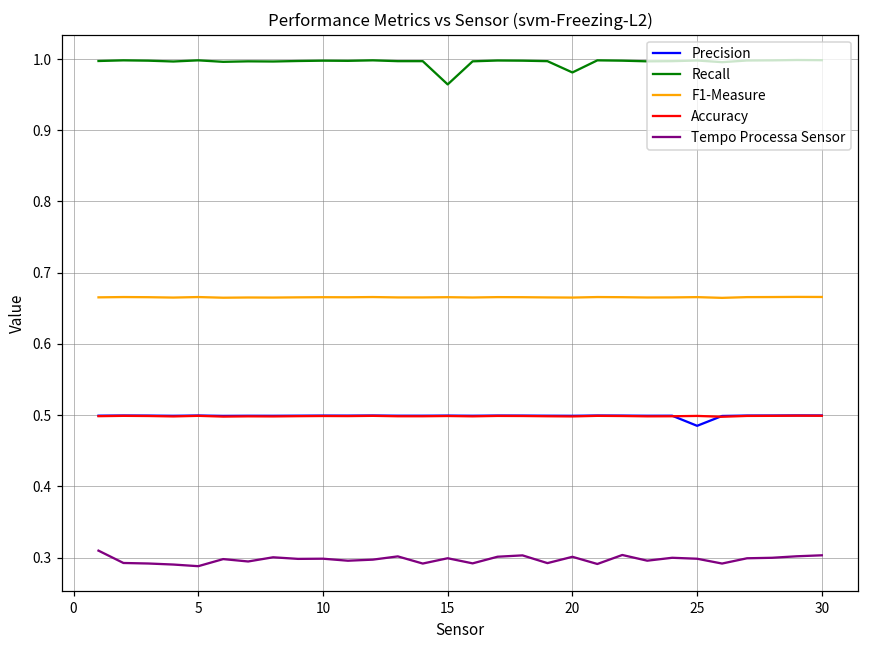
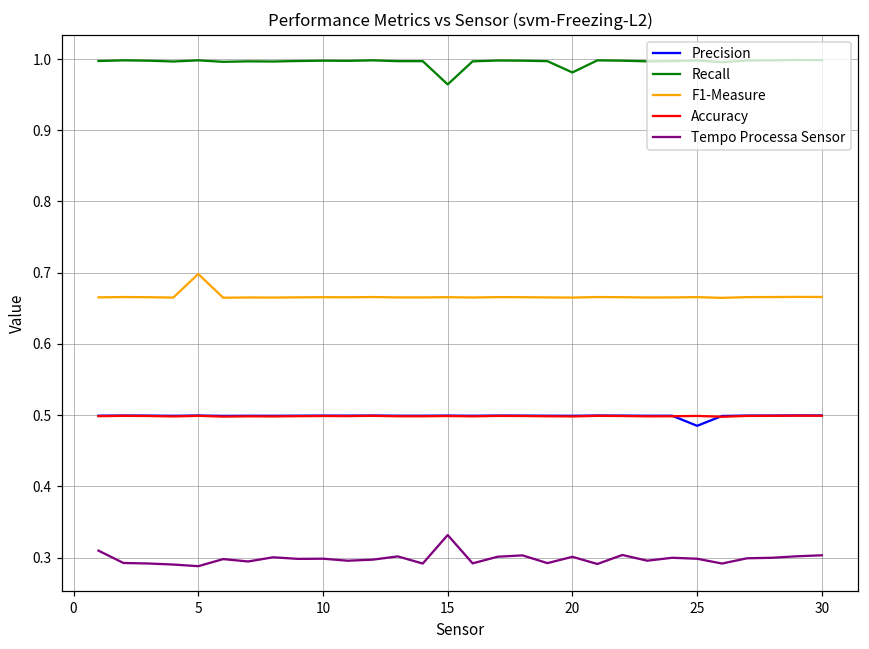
F1-Measure, 5: 0.67 -> 0.70
Tempo Processa Sensor, 15: 0.30 -> 0.33
